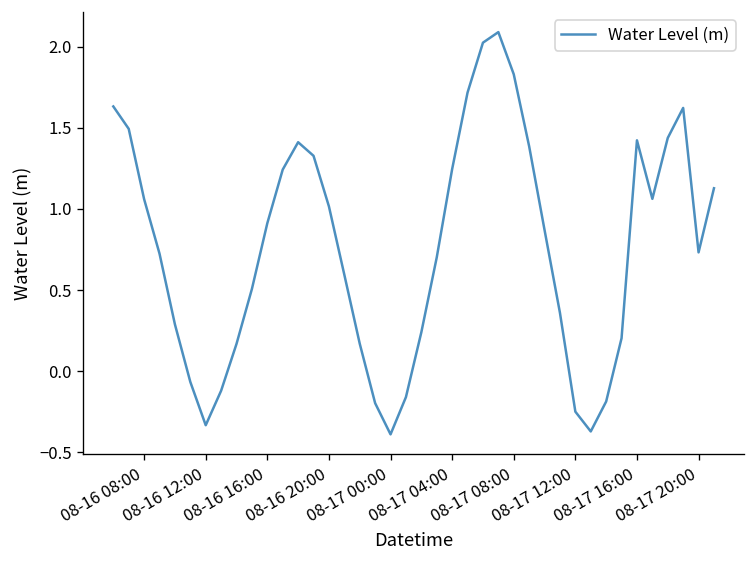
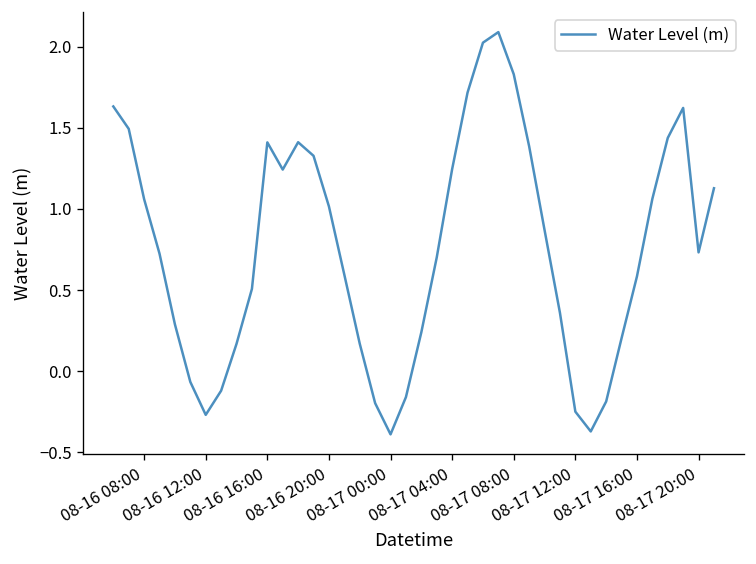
08-16 12:00: -0.33 -> -0.27
08-16 16:00: 0.91 -> 1.41
08-17 16:00: 1.42 -> 0.58
